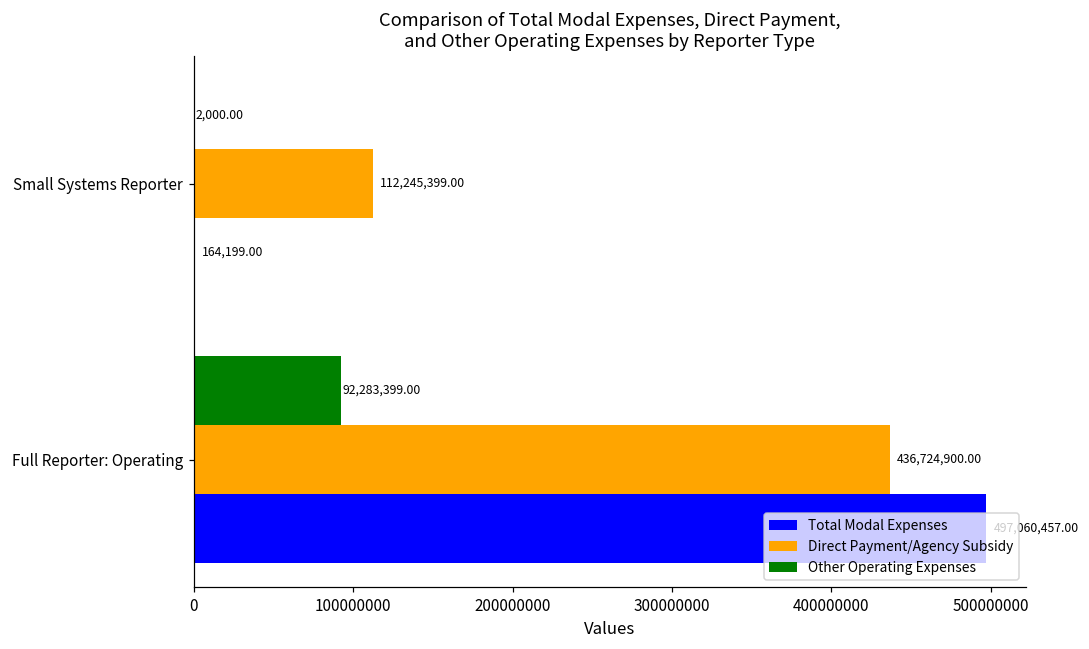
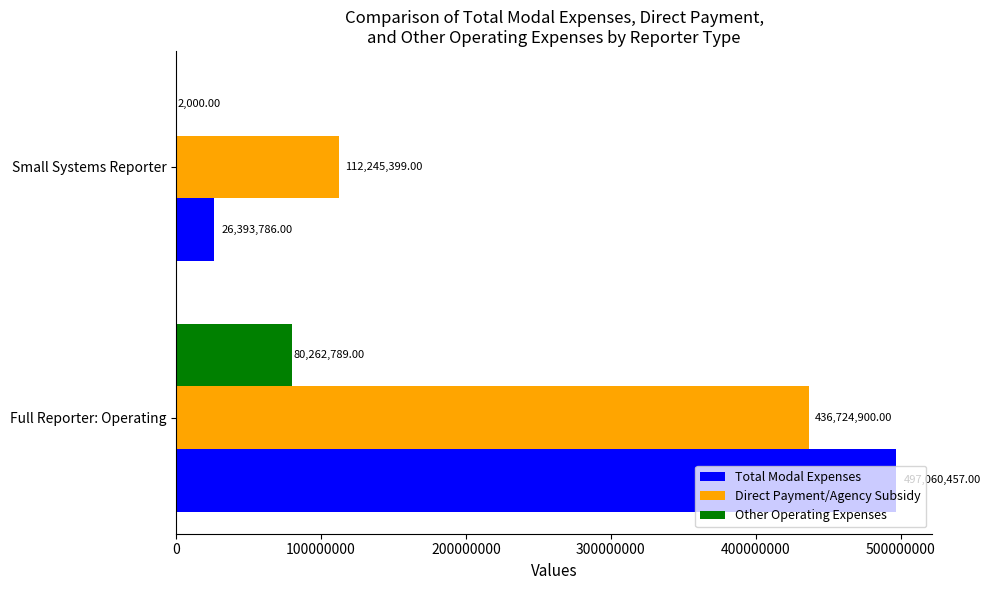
Total Modal Expenses, Small Systems Reporter: 164,199.00 -> 26,393,786.00
Other Operating Expenses, Full Reporter: Operating: 92,283,399.00 -> 80,262,789.00
